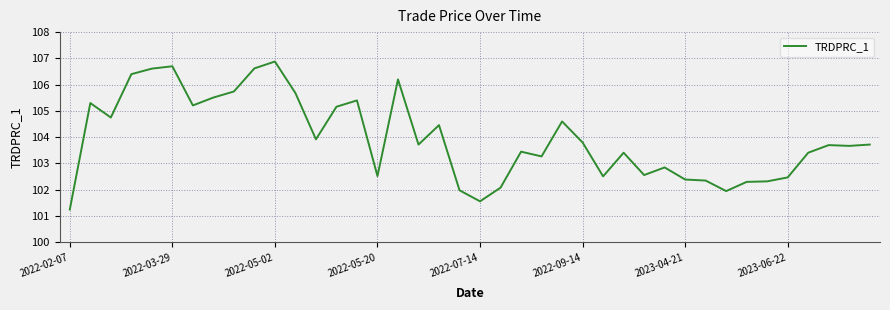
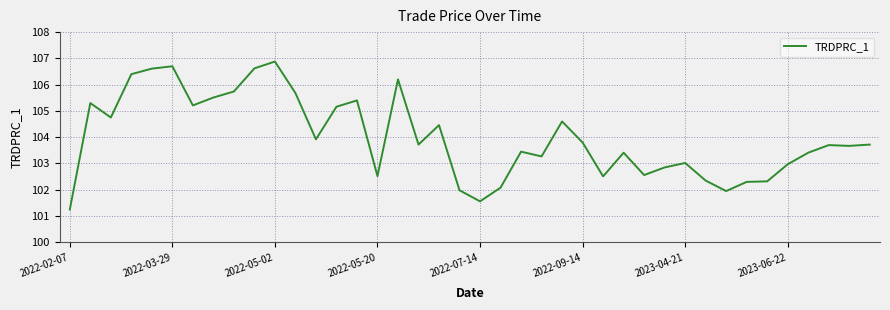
2023-04-21: 102.4 -> 103.0
2023-06-22: 102.5 -> 103.0
